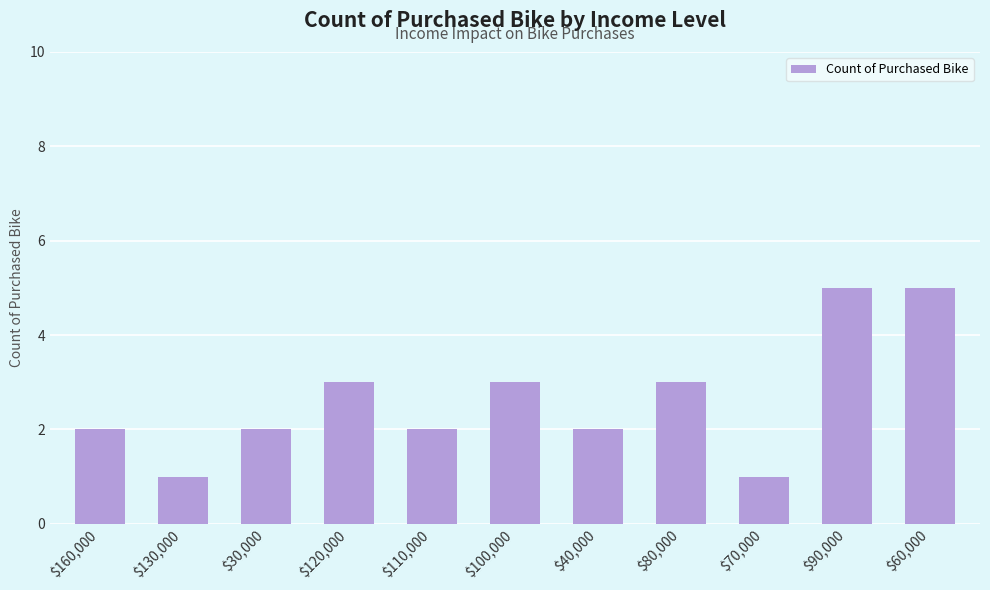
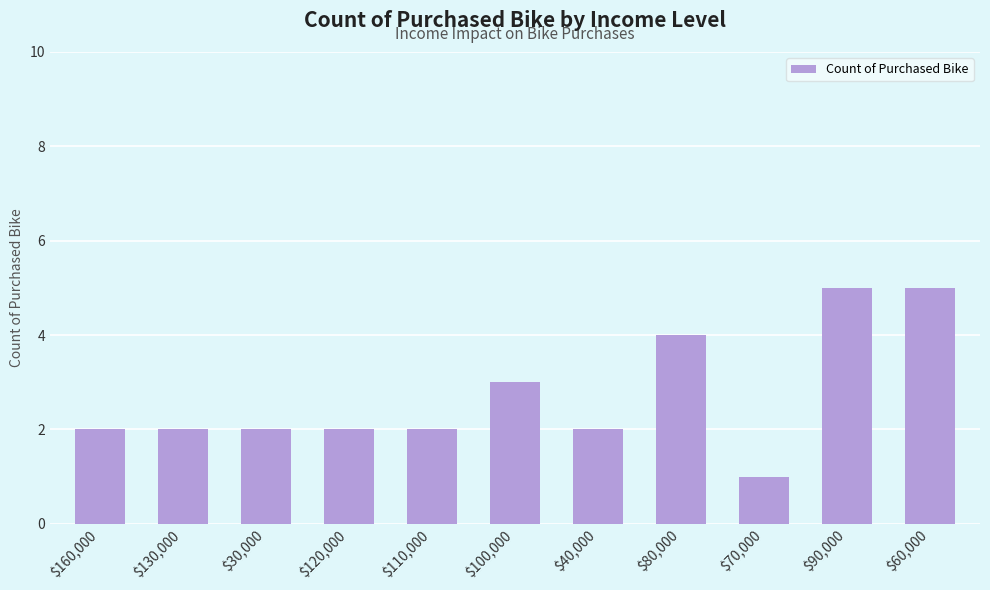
$130,000: 1 -> 2
$120,000: 3 -> 2
$80,000: 3 -> 4
